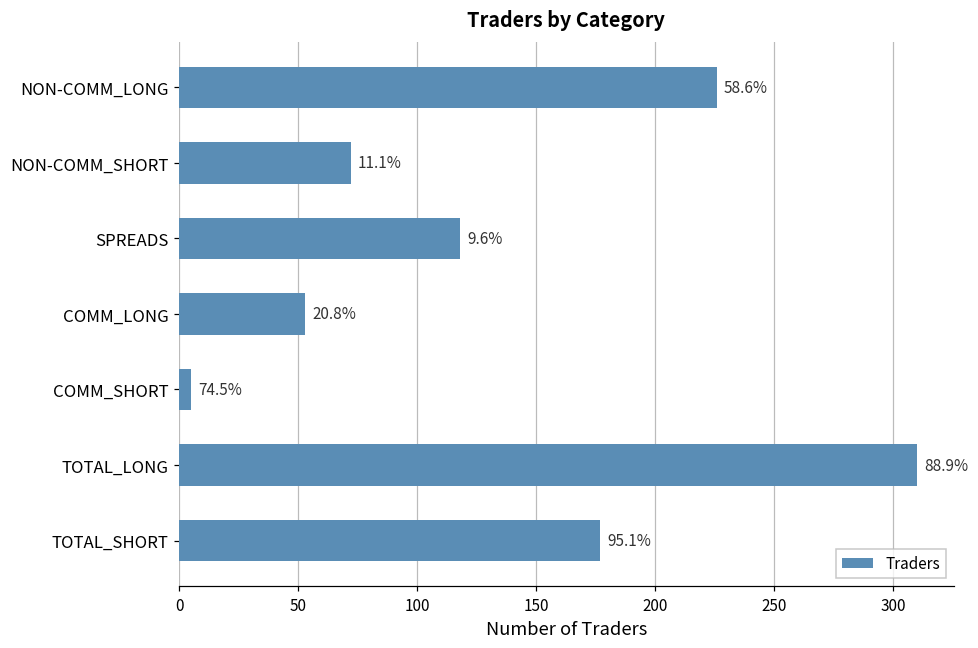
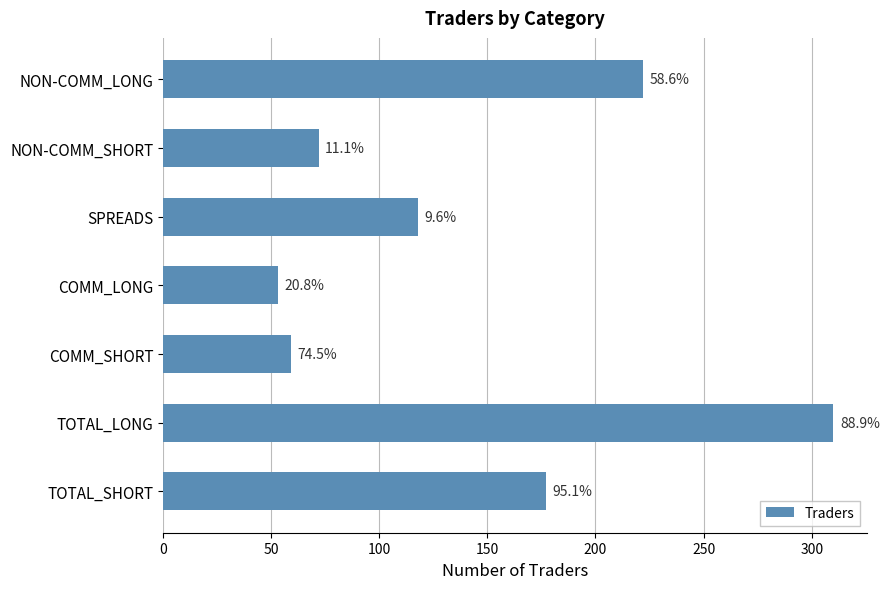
NON-COMM_LONG: 226 -> 222
COMM_SHORT: 5 -> 59
